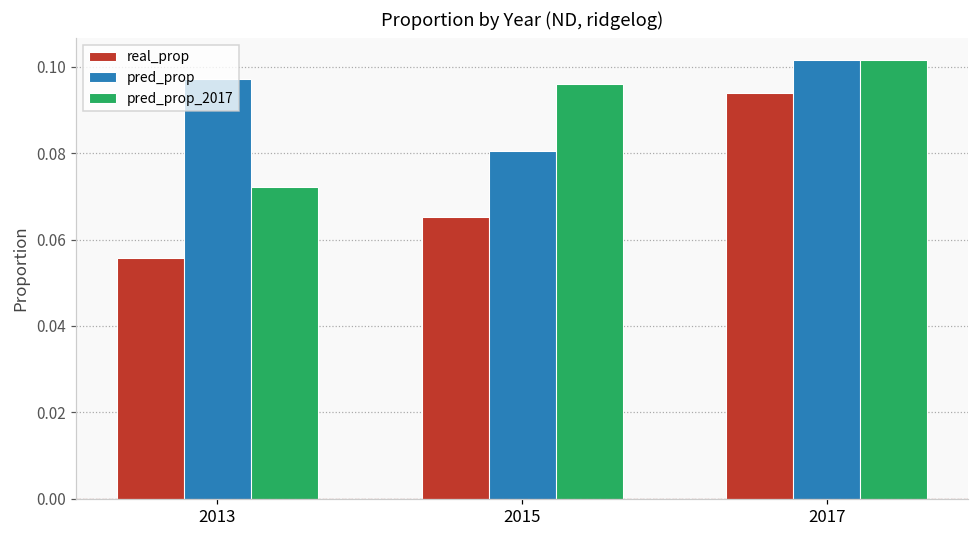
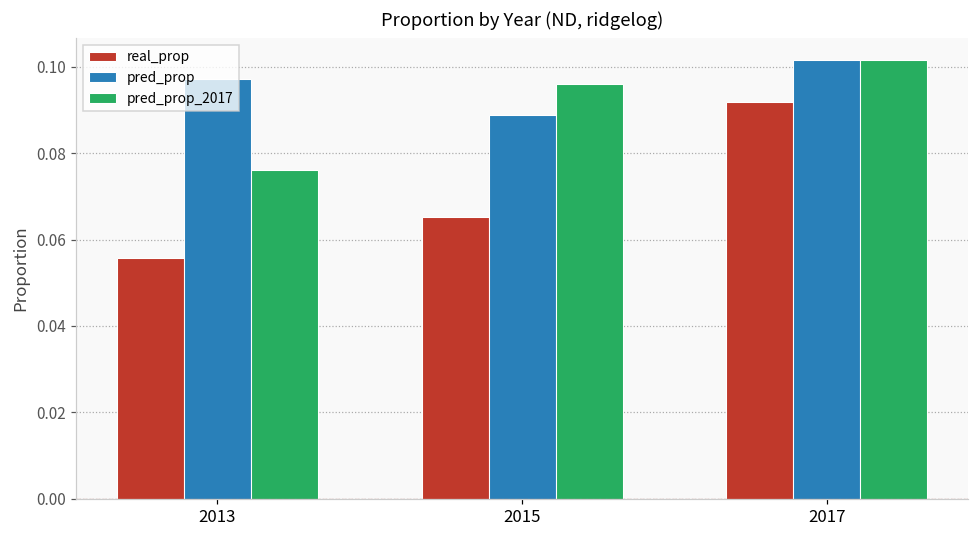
pred_prop_2017, 2013: 0.072 -> 0.076
pred_prop, 2015: 0.081 -> 0.089
real_prop, 2017: 0.094 -> 0.092
